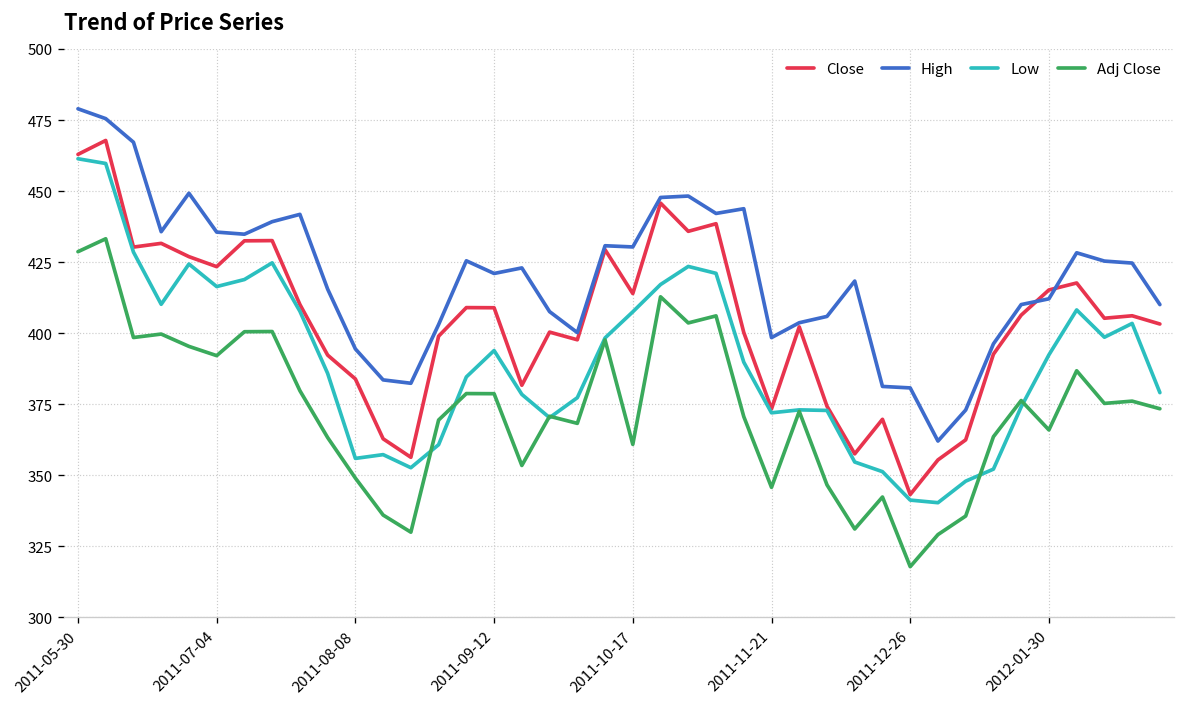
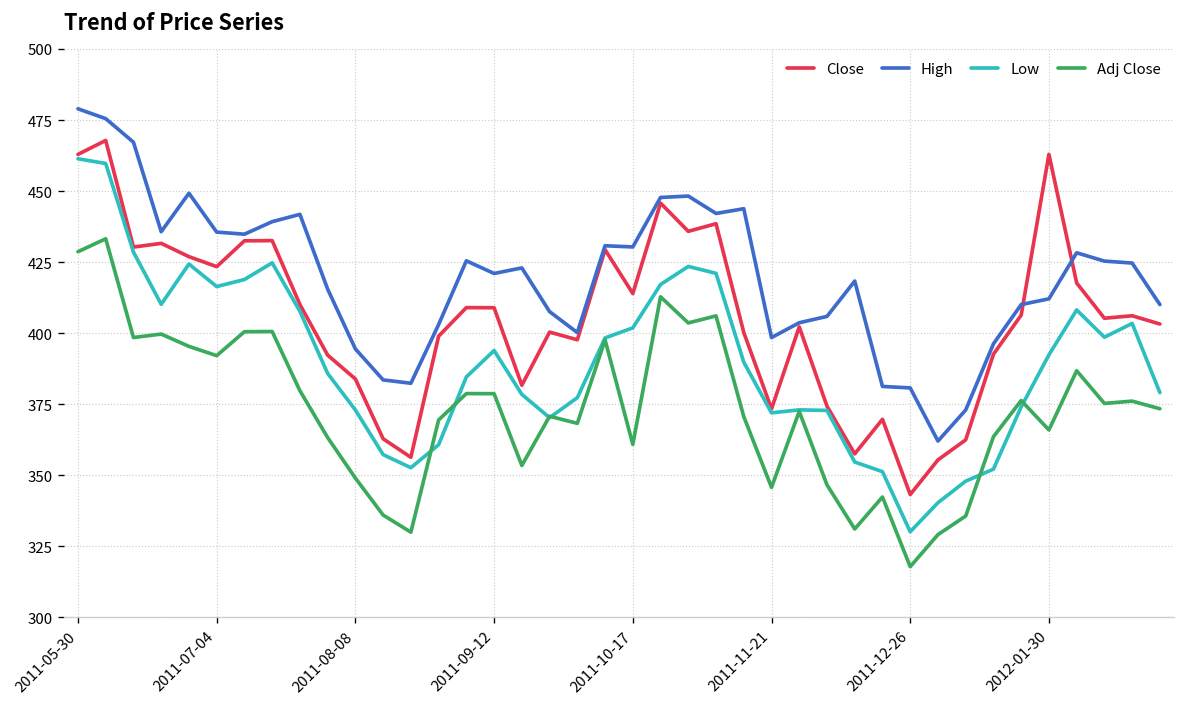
Low, 2011-08-08: 356 -> 373
Low, 2011-10-17: 408 -> 402
Low, 2011-12-26: 341 -> 330
Close, 2012-01-30: 415 -> 463
